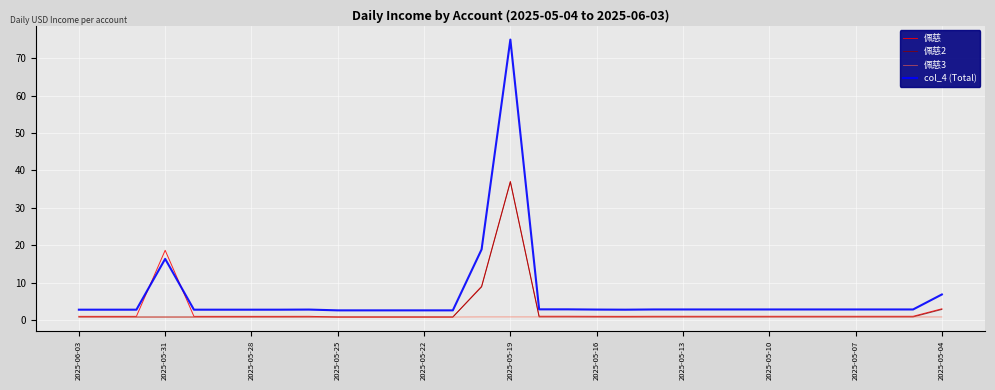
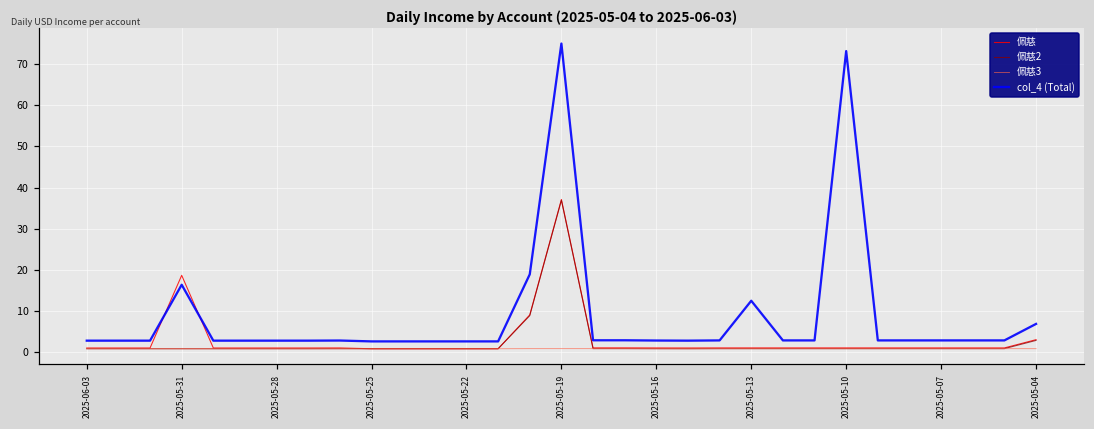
col_4 (Total), 2025-05-13: 3 -> 13
col_4 (Total), 2025-05-10: 3 -> 73
